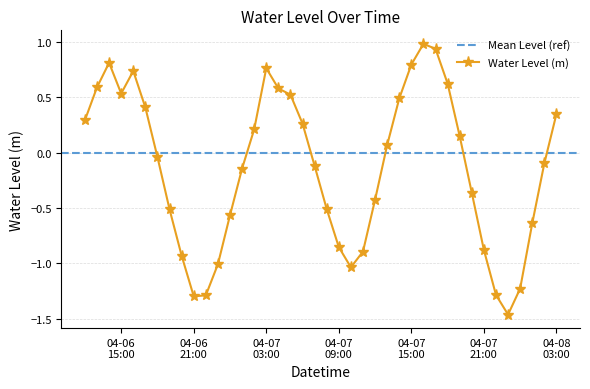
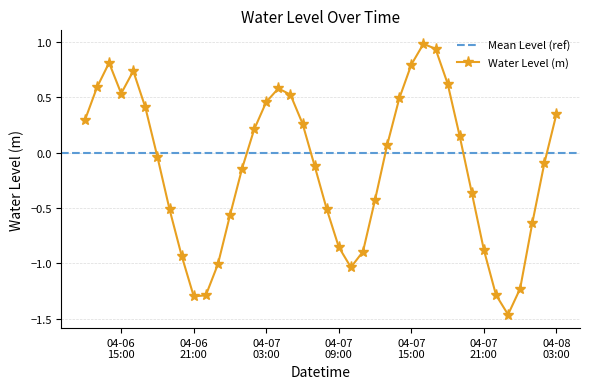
04-07 03:00: 0.76 -> 0.46
